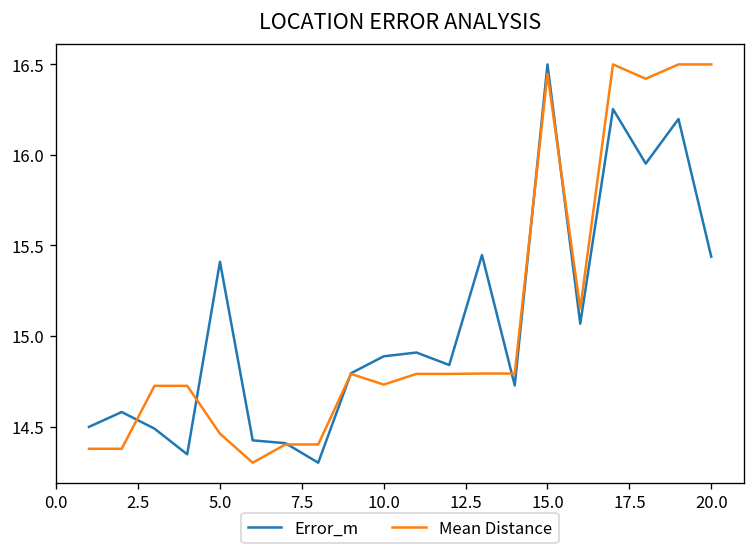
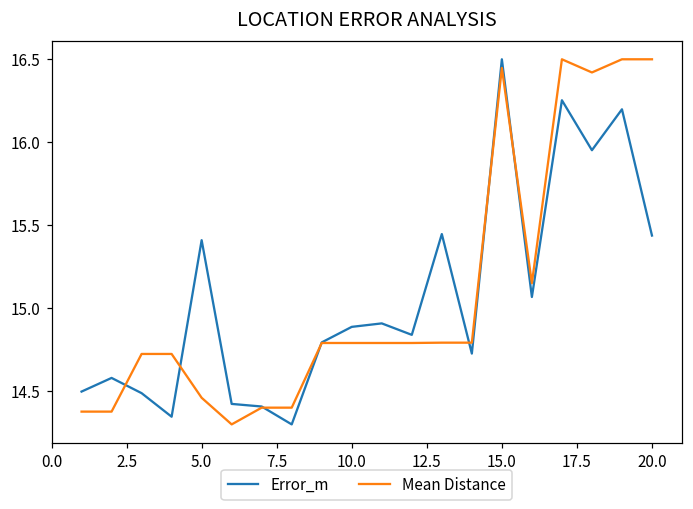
Mean Distance, 10.0: 14.73 -> 14.79
